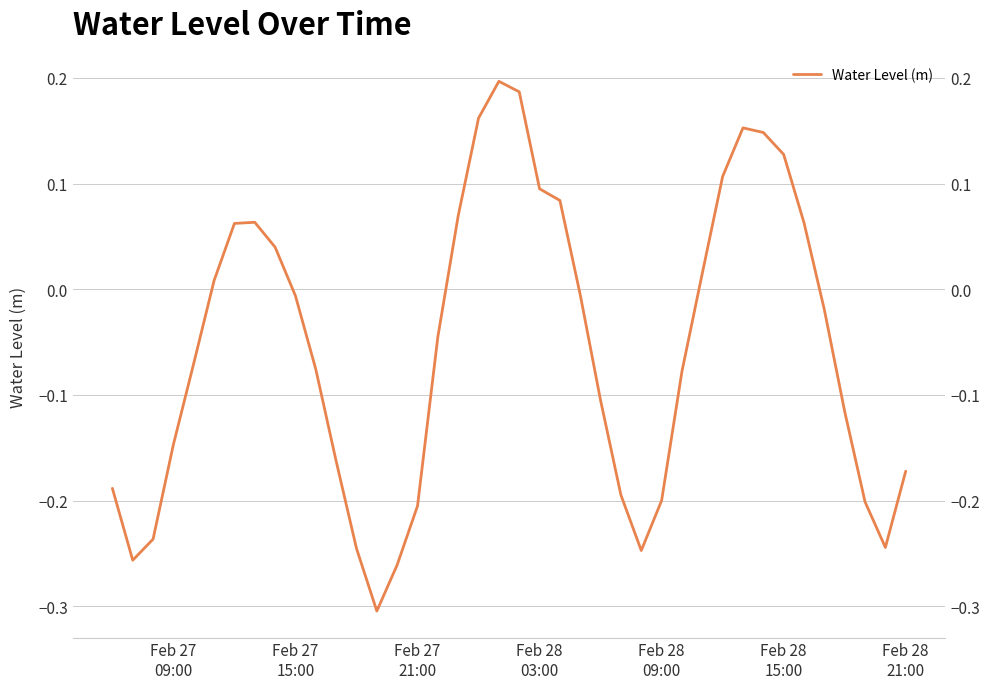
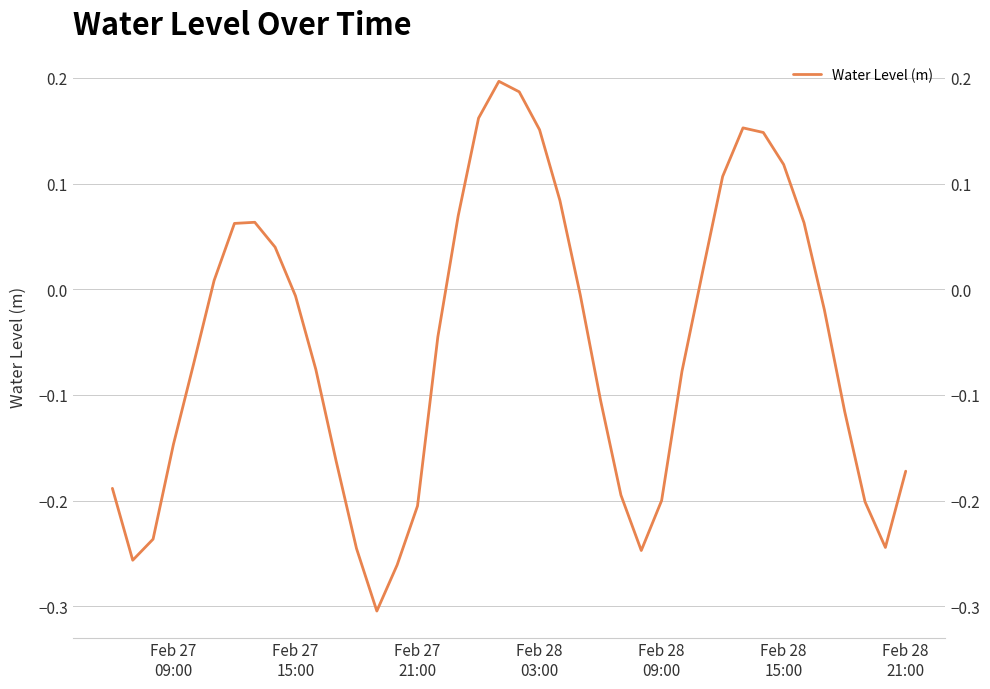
Feb 28 03:00: 0.095 -> 0.151
Feb 28 15:00: 0.128 -> 0.118
